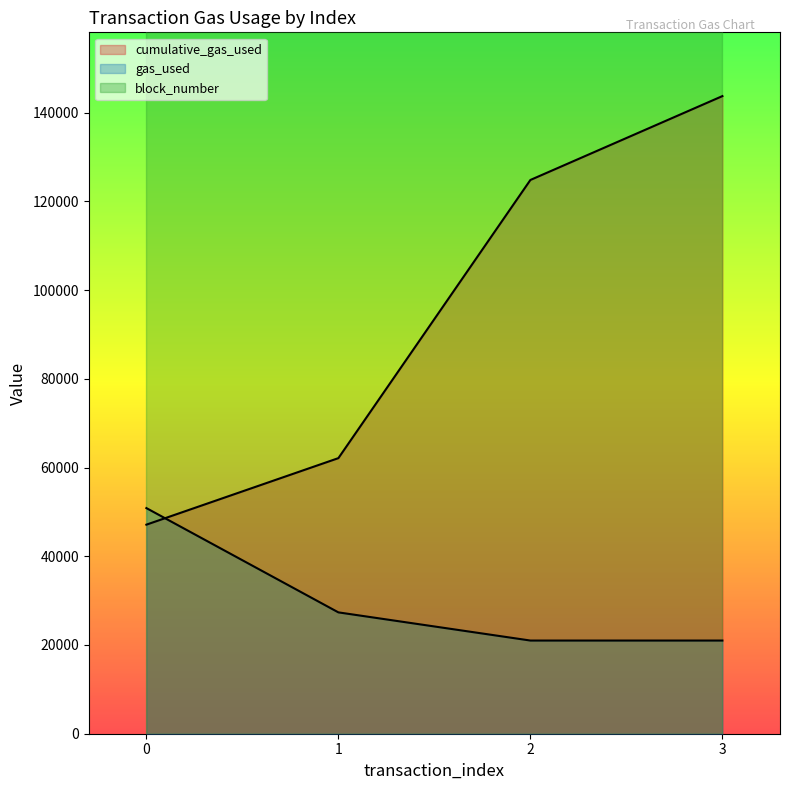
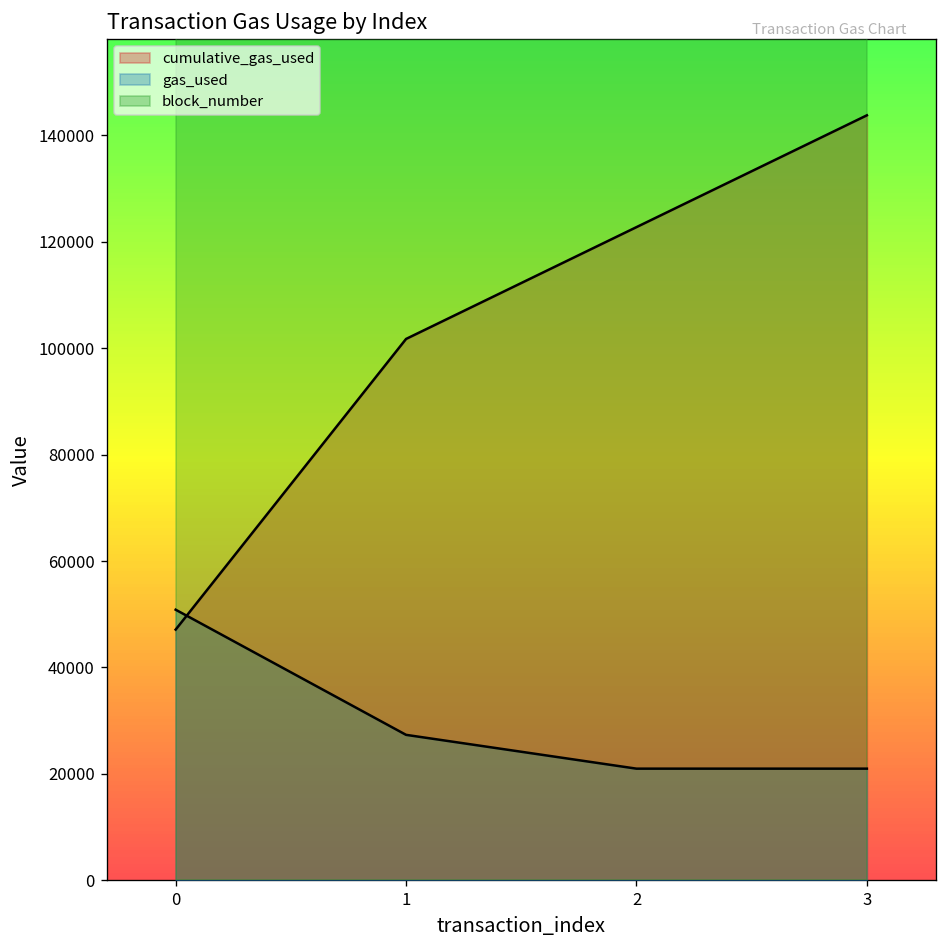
cumulative_gas_used, 1: 62000 -> 102000
cumulative_gas_used, 2: 125000 -> 123000
